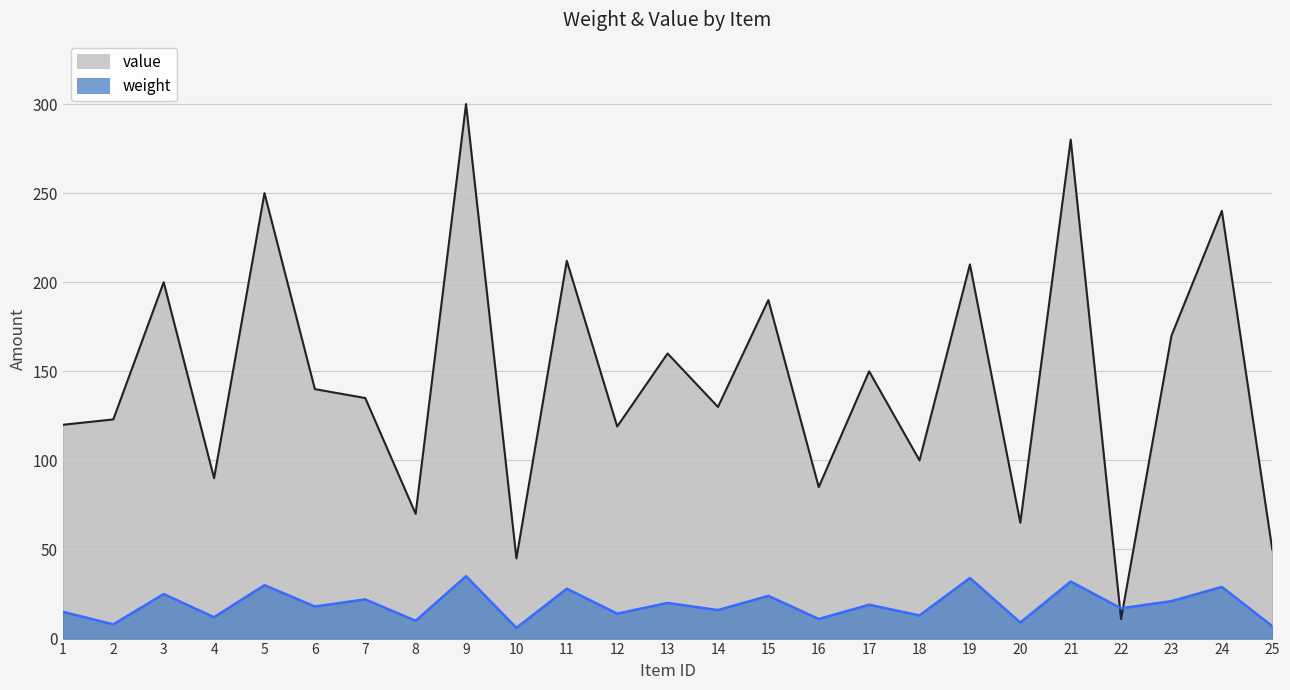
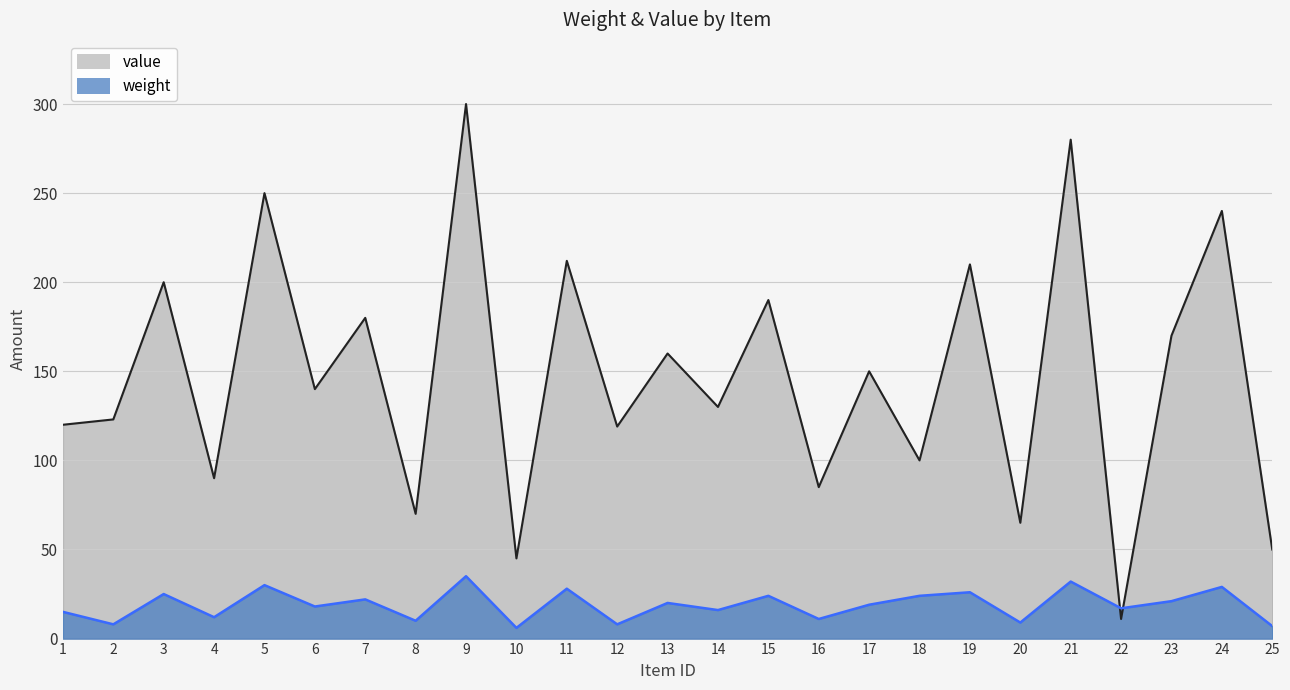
value, 7: 135 -> 180
weight, 12: 14 -> 8
weight, 18: 13 -> 24
weight, 19: 34 -> 26
